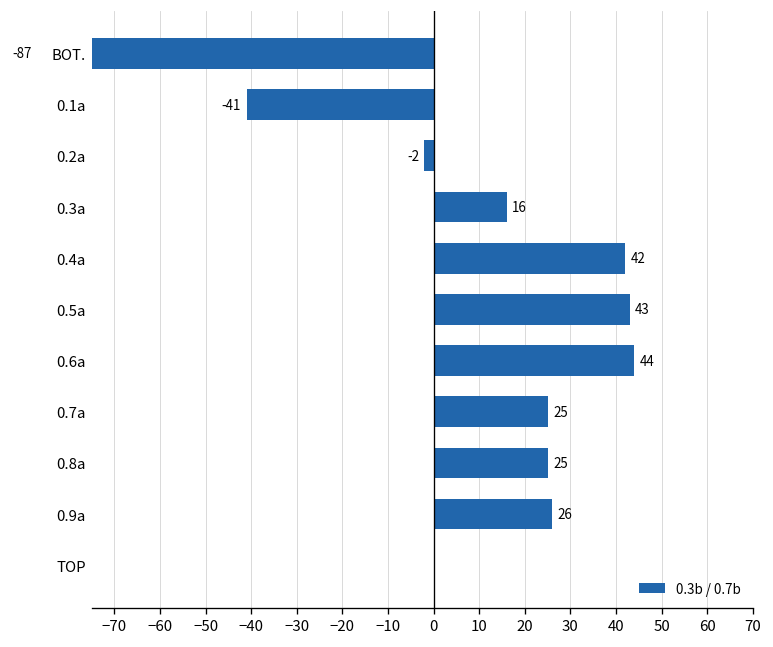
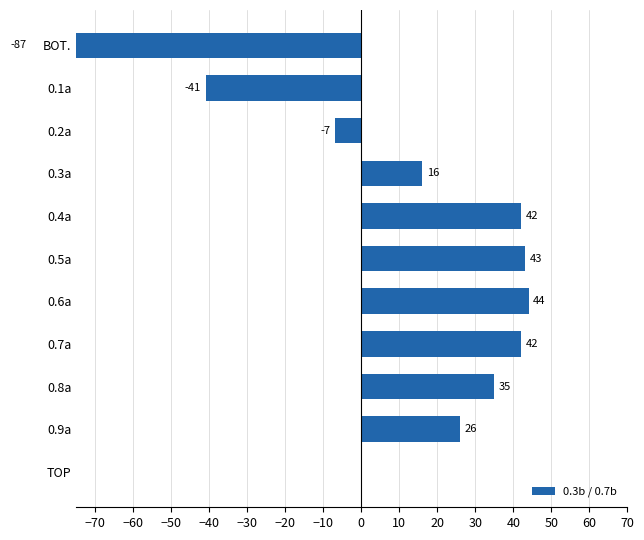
0.2a: -2 -> -7
0.7a: 25 -> 42
0.8a: 25 -> 35
